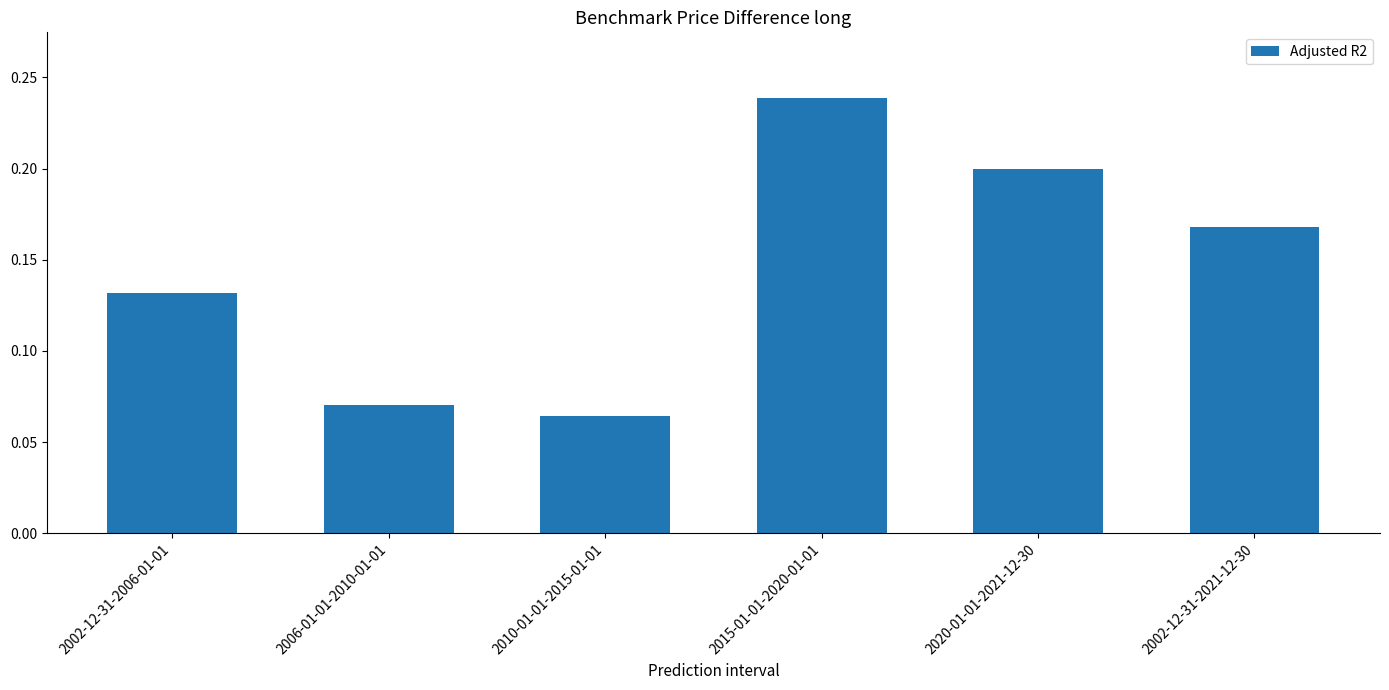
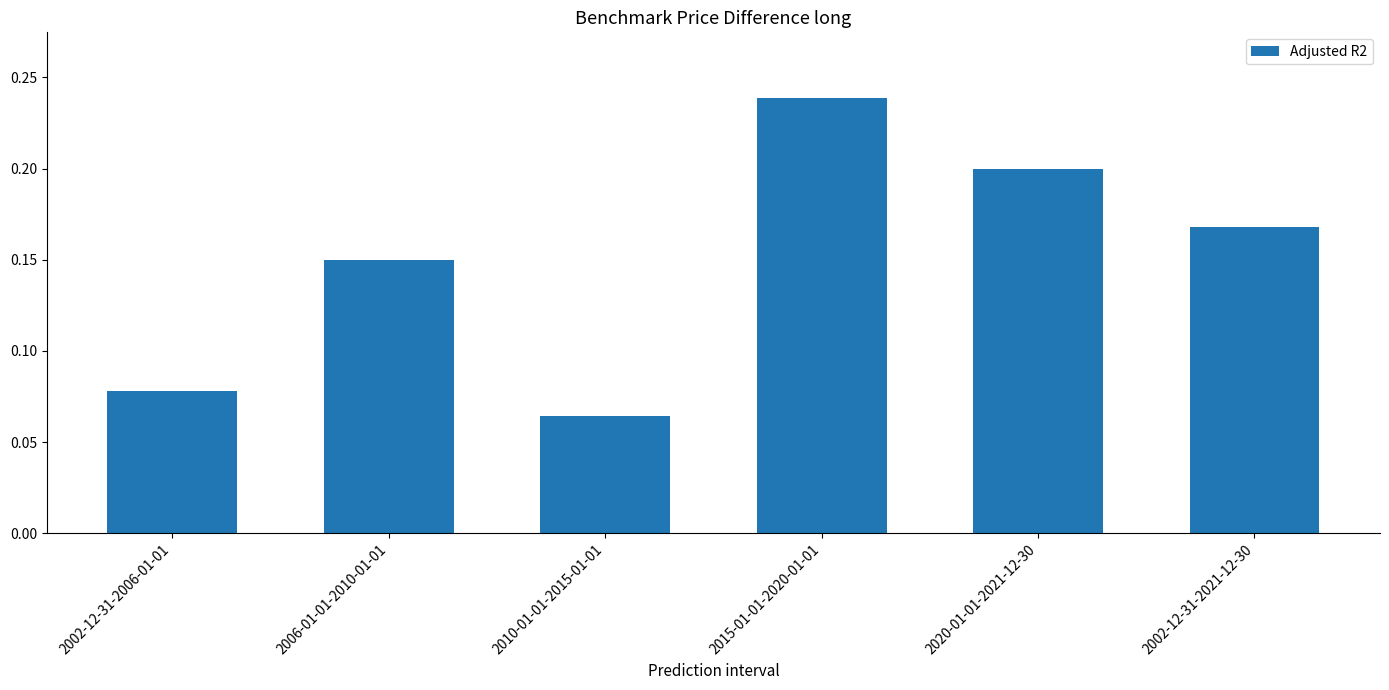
2002-12-31-2006-01-01: 0.132 -> 0.078
2006-01-01-2010-01-01: 0.070 -> 0.150
